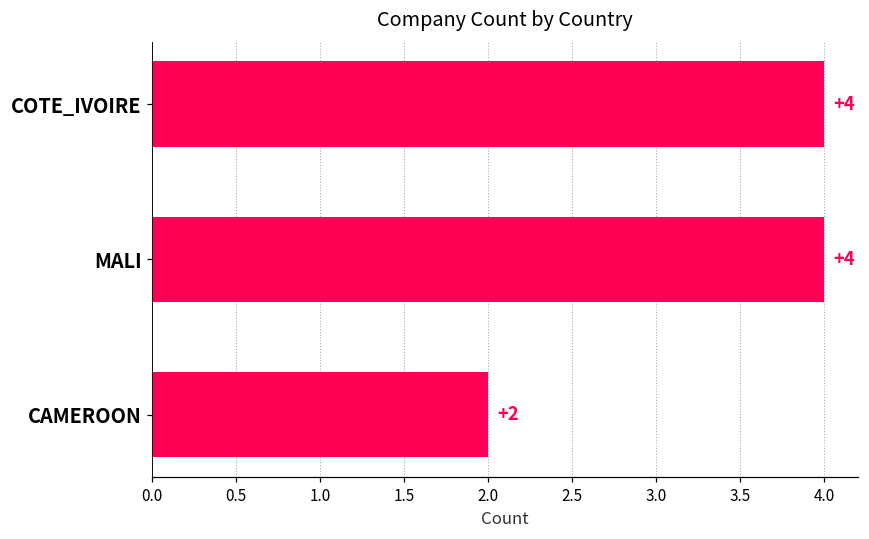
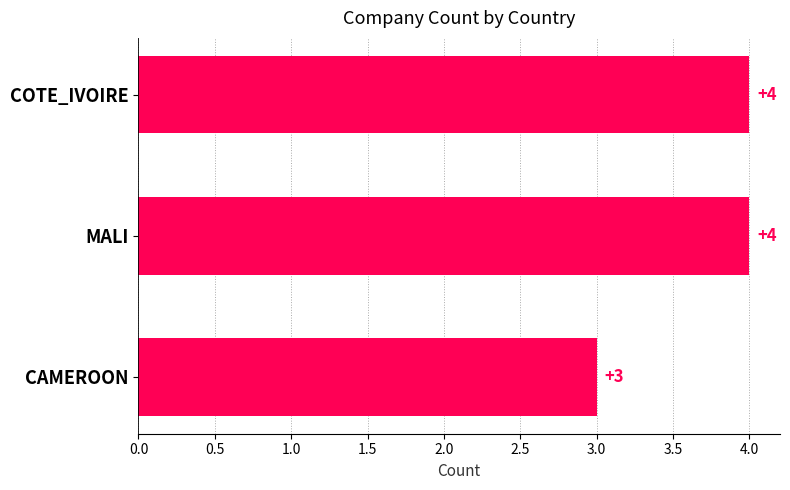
CAMEROON: +2 -> +3
